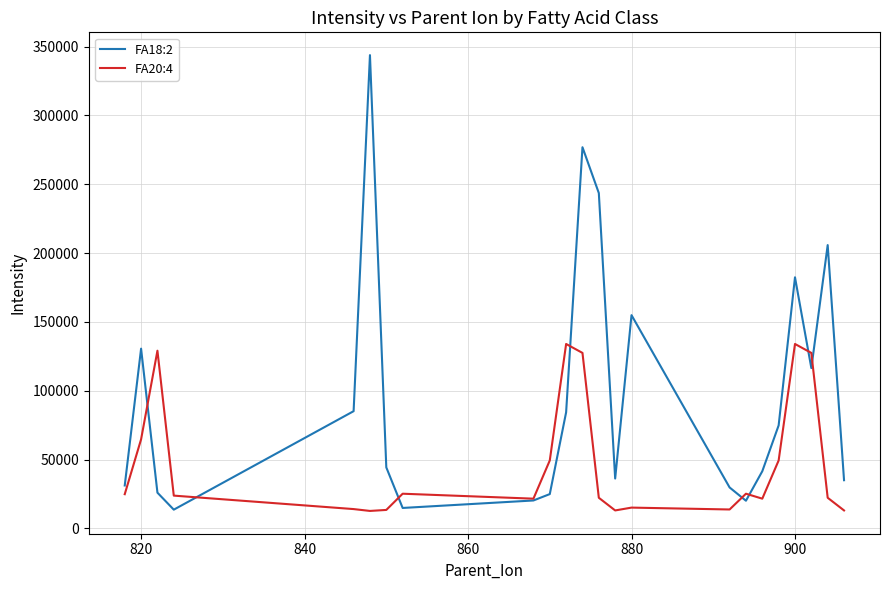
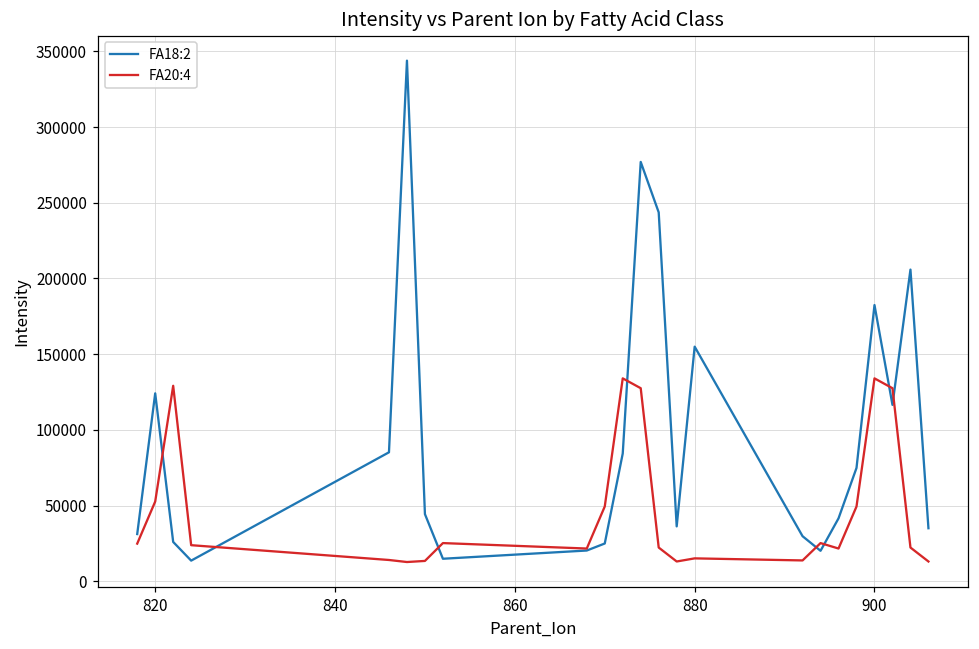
FA18:2, 820: 131000 -> 124000
FA20:4, 820: 65000 -> 53000
